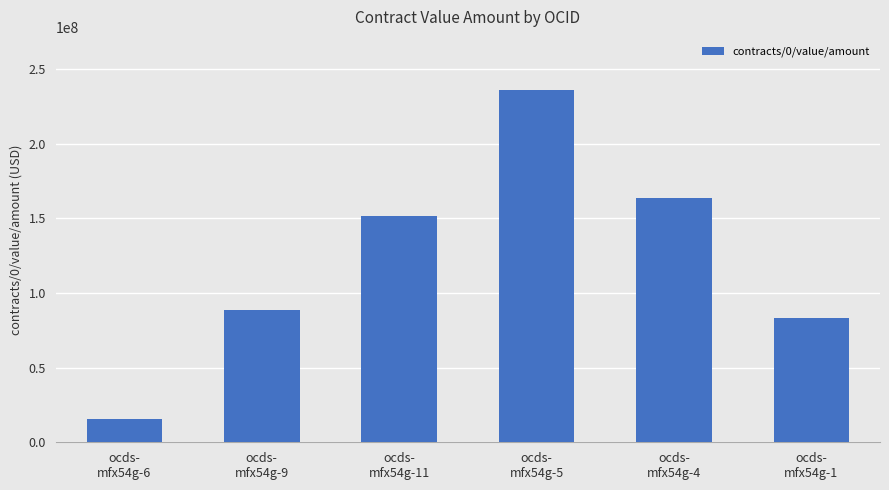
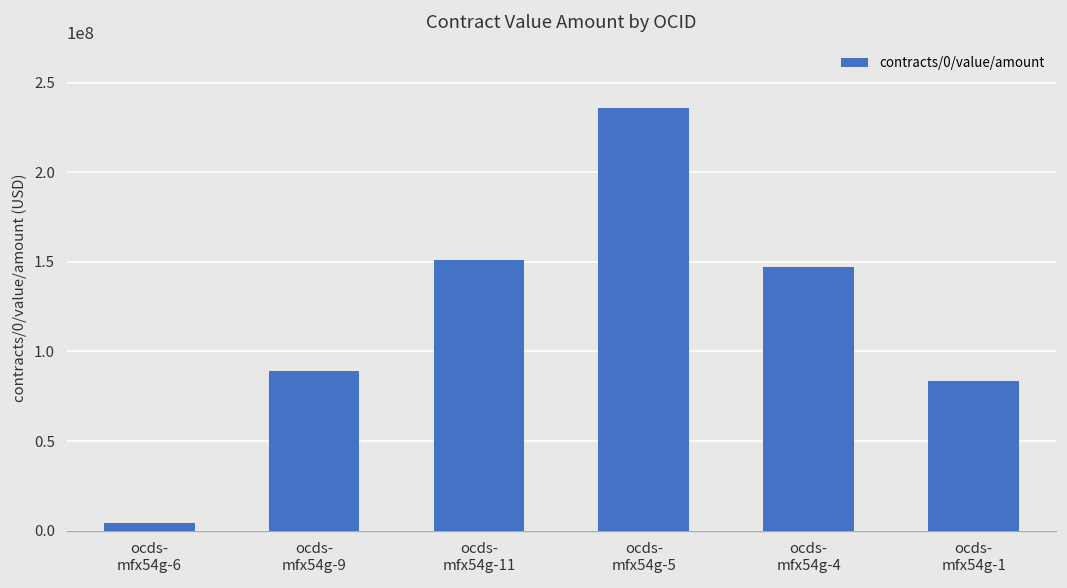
ocds- mfx54g-6: 16000000 -> 4000000
ocds- mfx54g-4: 163000000 -> 147000000
